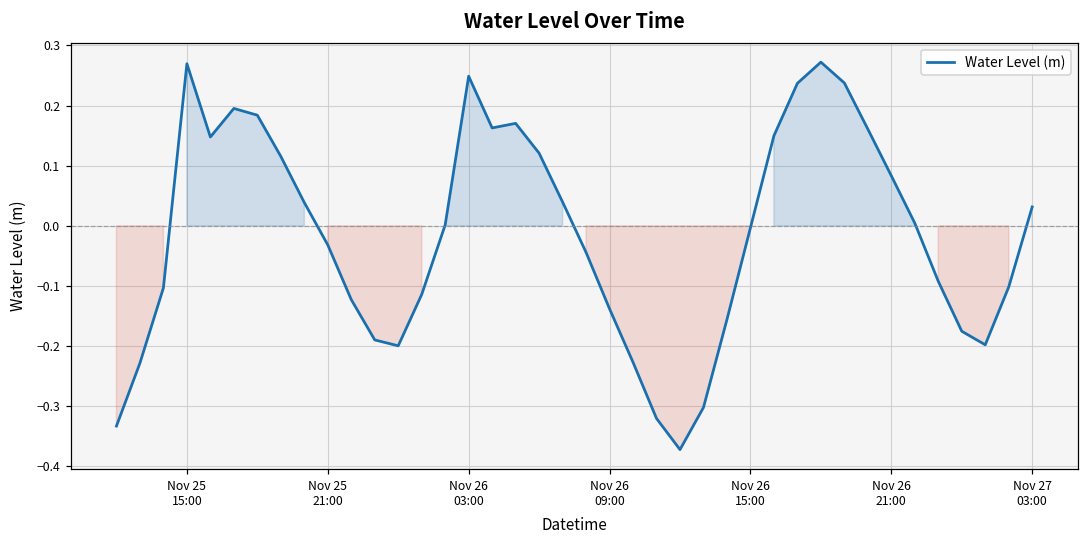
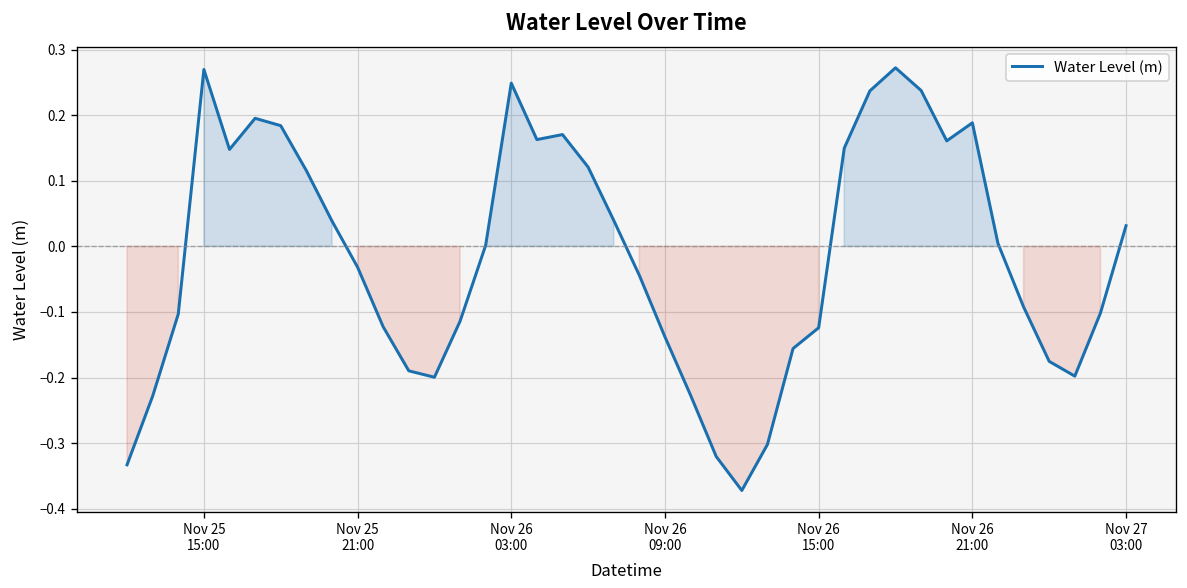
Nov 26 15:00: 0.00 -> -0.12
Nov 26 21:00: 0.08 -> 0.19
